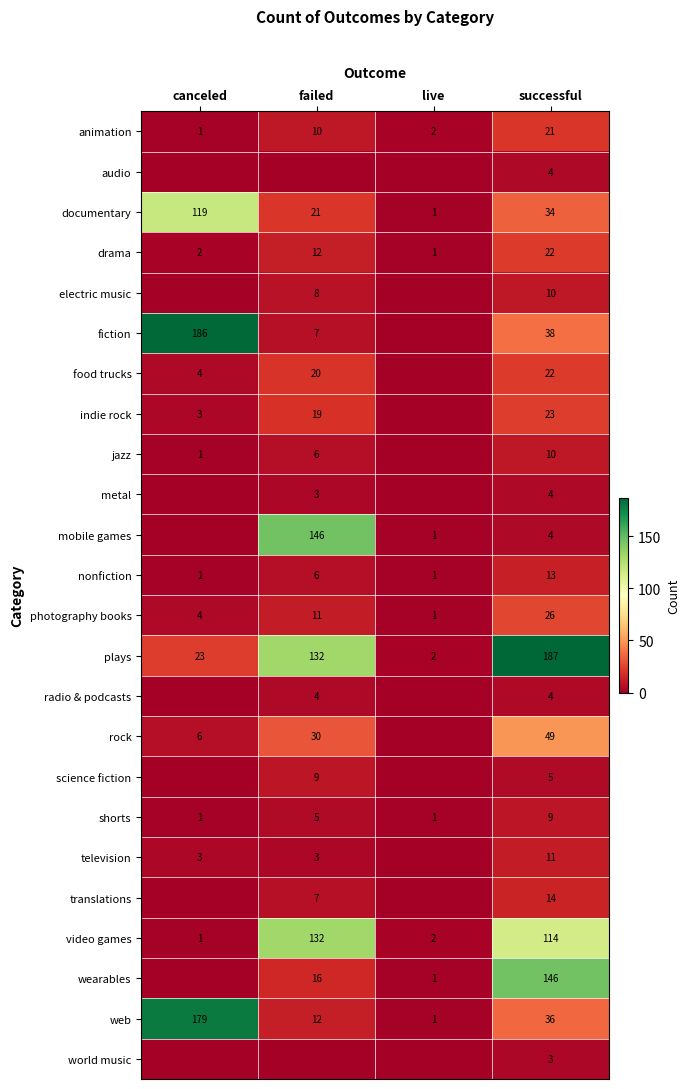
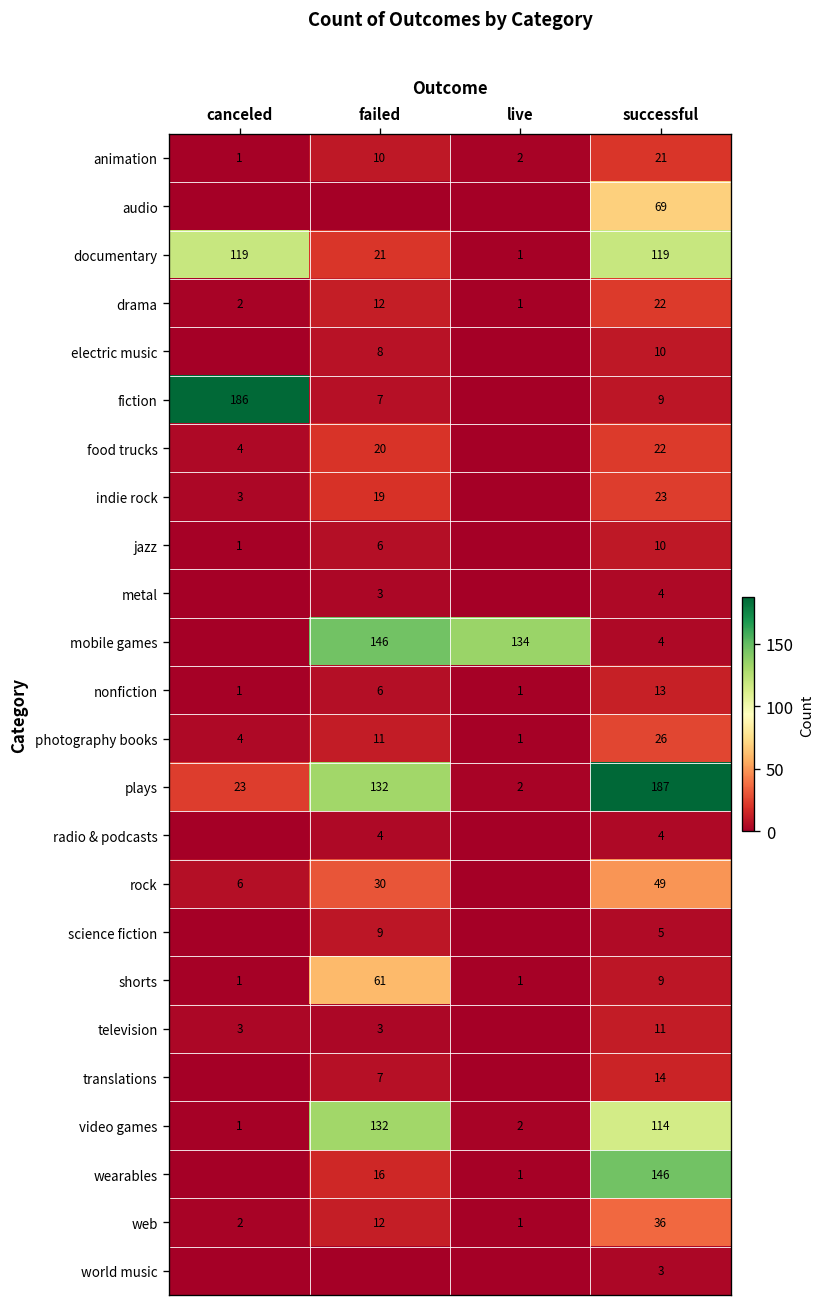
audio, successful: 4 -> 69
documentary, successful: 34 -> 119
fiction, successful: 38 -> 9
mobile games, live: 1 -> 134
shorts, failed: 5 -> 61
web, canceled: 179 -> 2
